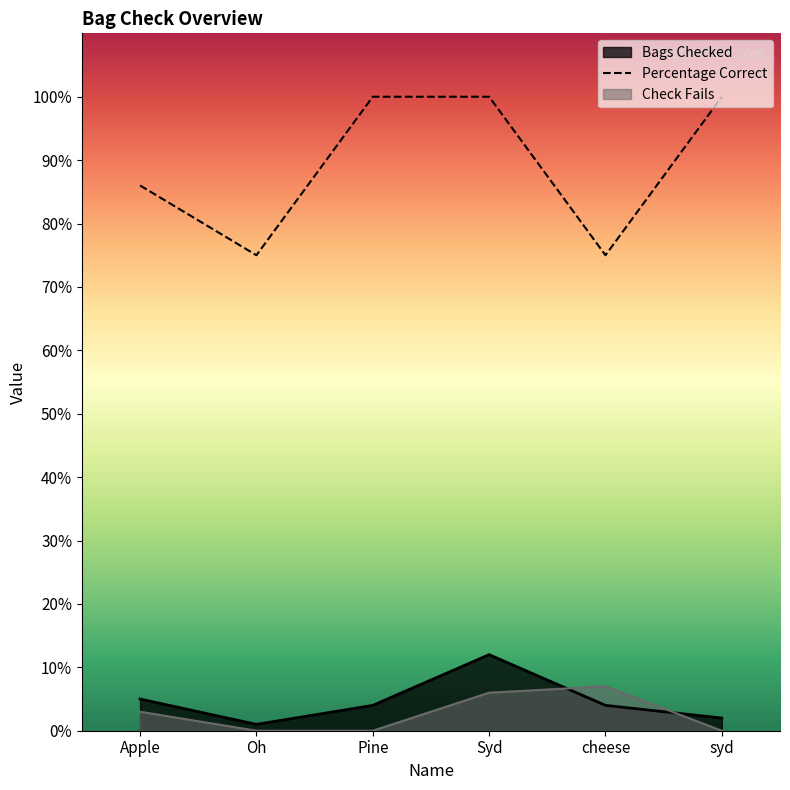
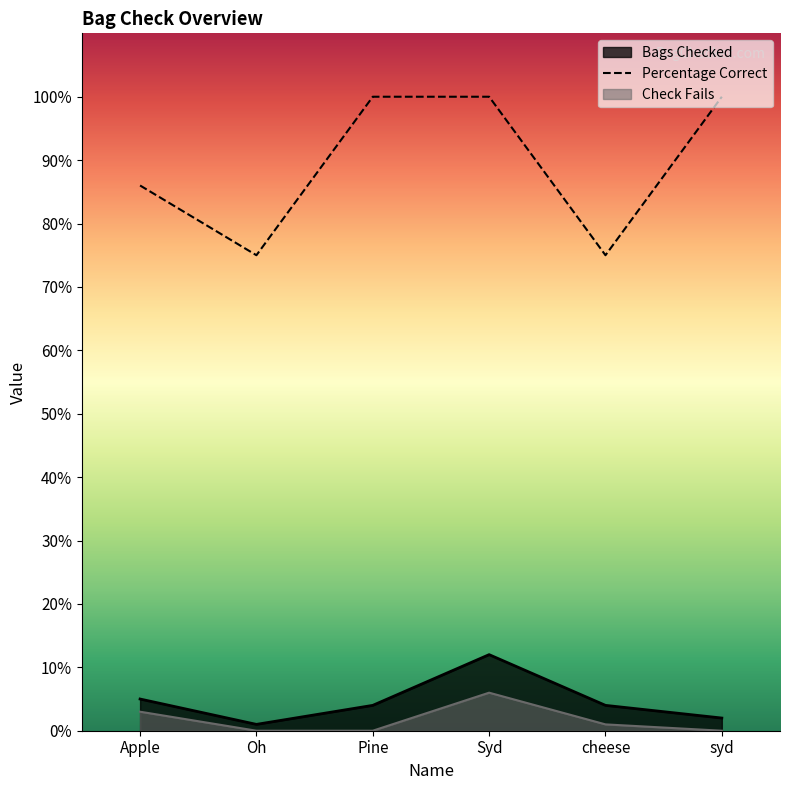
Check Fails, cheese: 7% -> 1%
